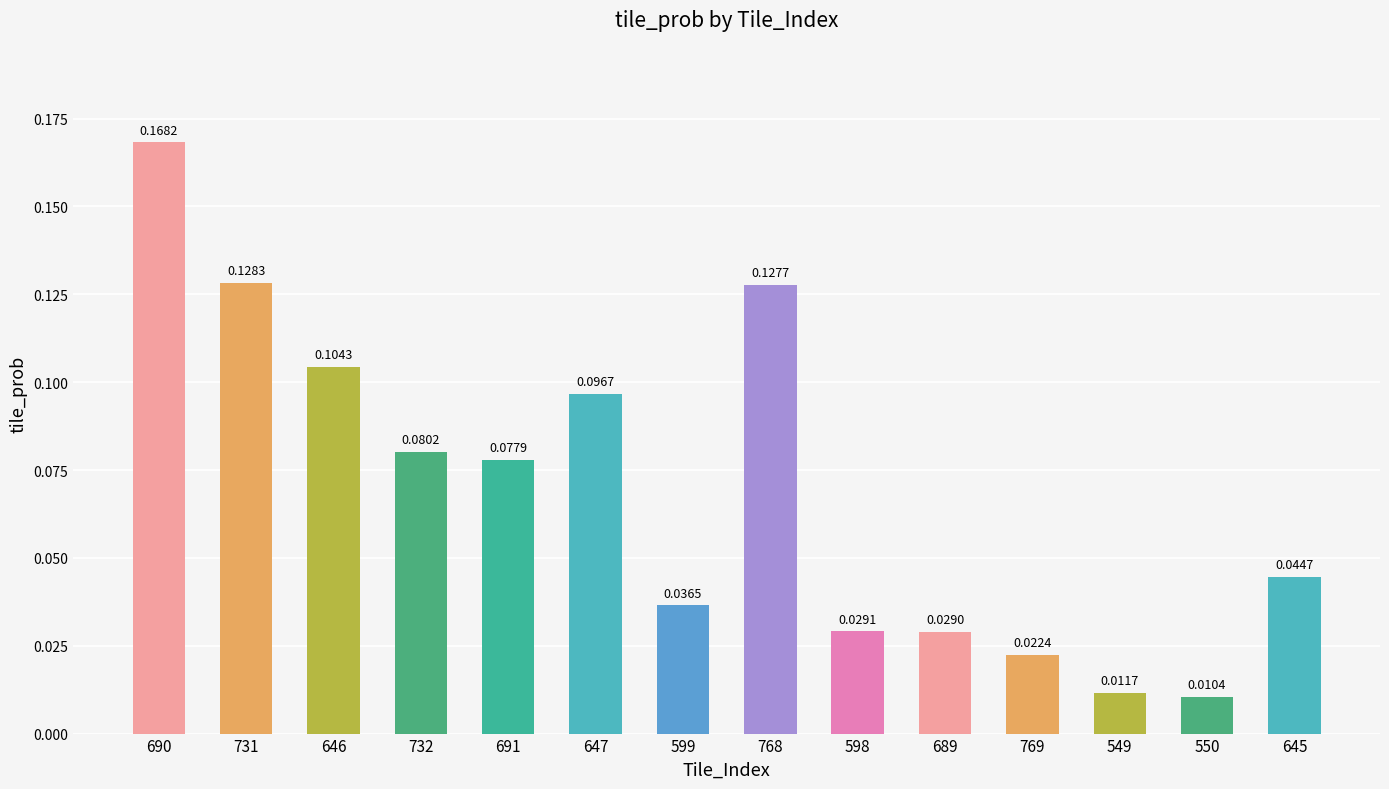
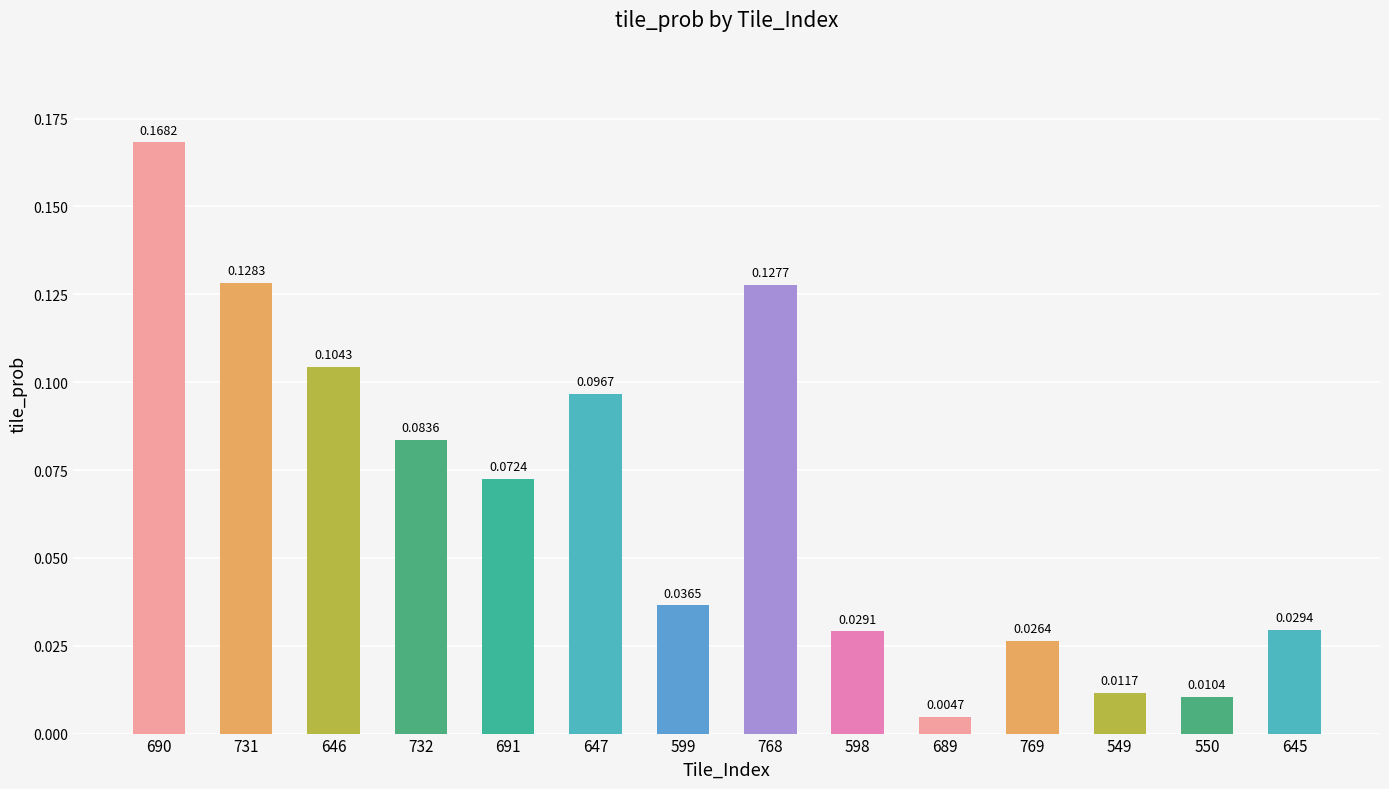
732: 0.0802 -> 0.0836
691: 0.0779 -> 0.0724
689: 0.0290 -> 0.0047
769: 0.0224 -> 0.0264
645: 0.0447 -> 0.0294
